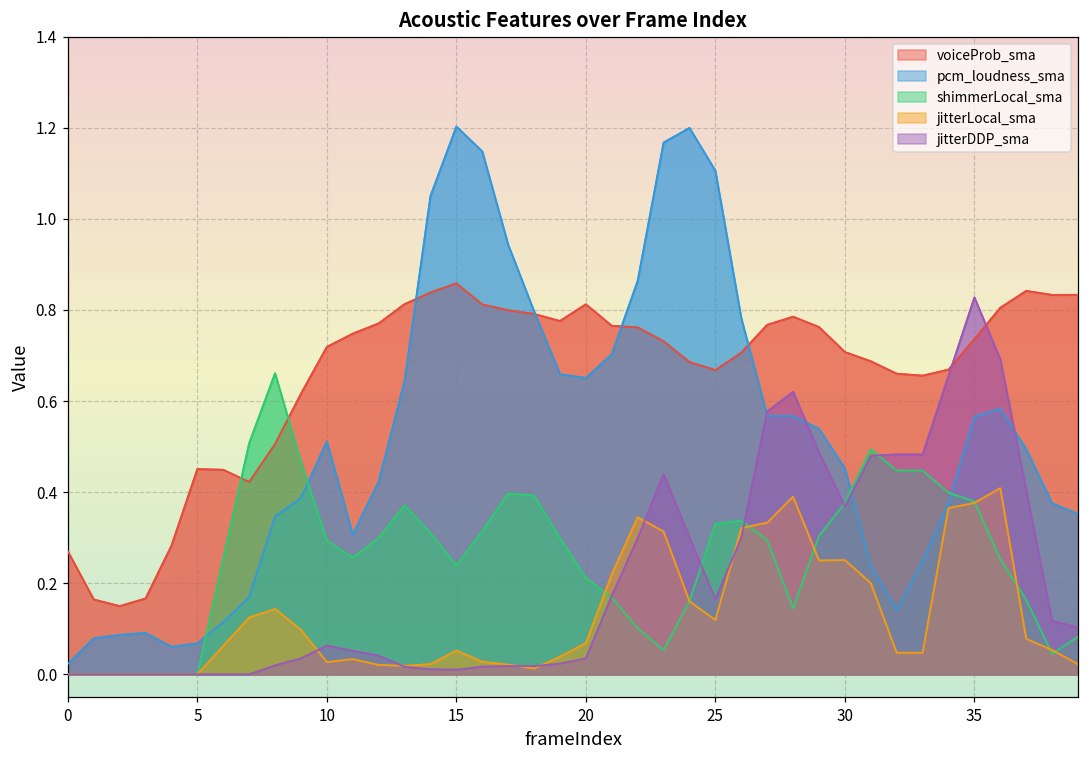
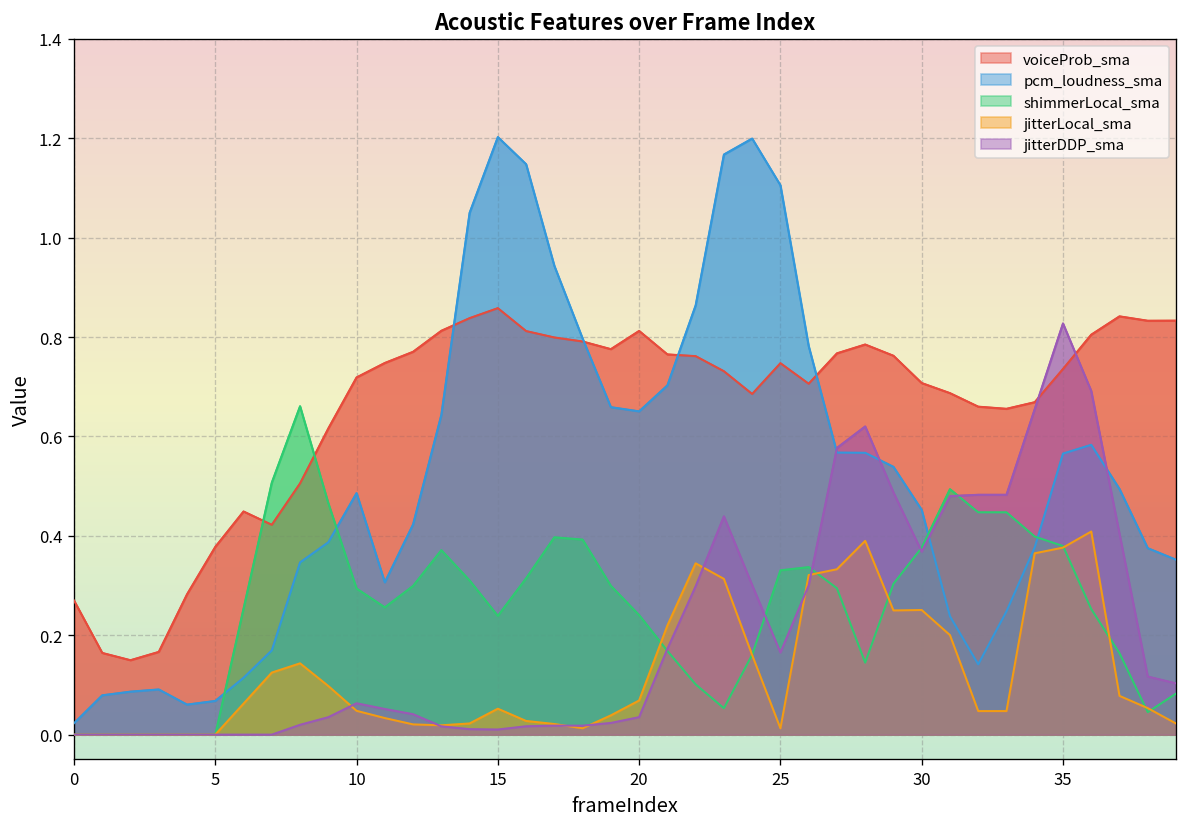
voiceProb_sma, 5: 0.45 -> 0.38
pcm_loudness_sma, 10: 0.51 -> 0.49
jitterLocal_sma, 10: 0.03 -> 0.05
shimmerLocal_sma, 20: 0.21 -> 0.24
voiceProb_sma, 25: 0.67 -> 0.75
jitterLocal_sma, 25: 0.12 -> 0.01
